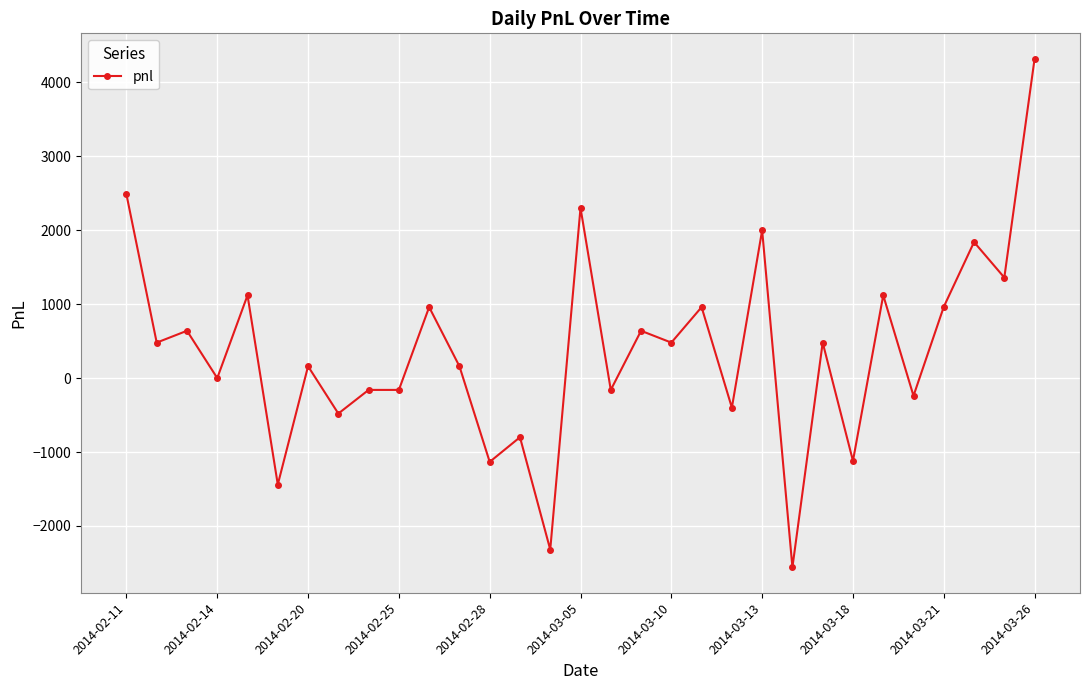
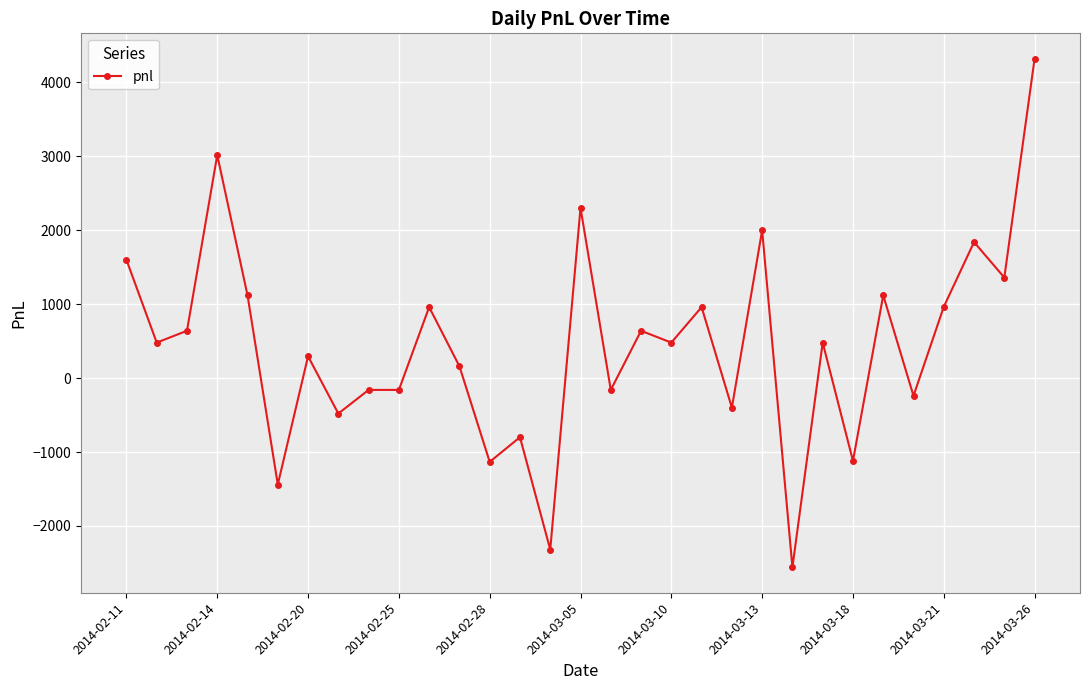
2014-02-11: 2500 -> 1600
2014-02-14: 0 -> 3000
2014-02-20: 200 -> 300
